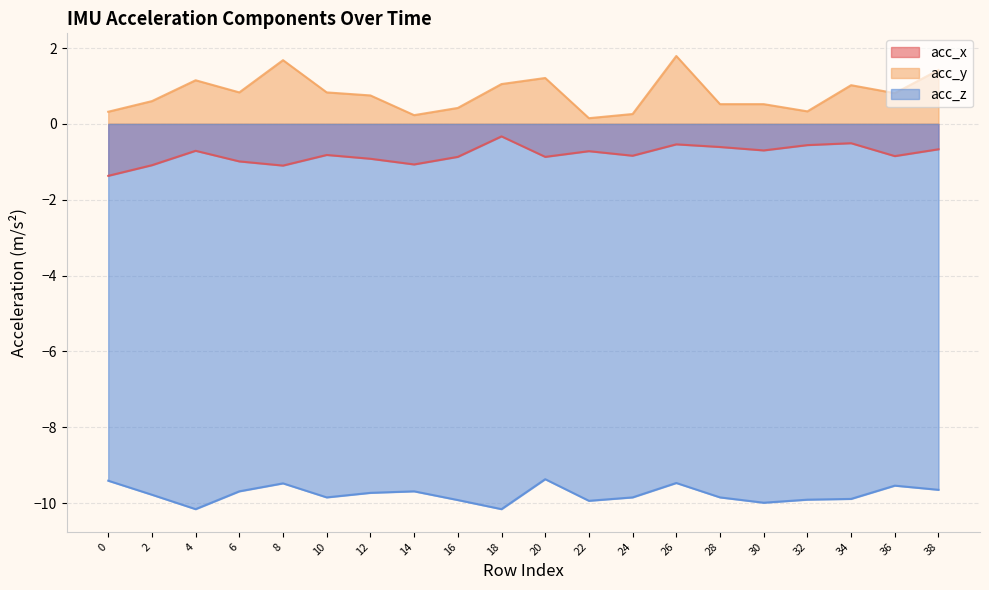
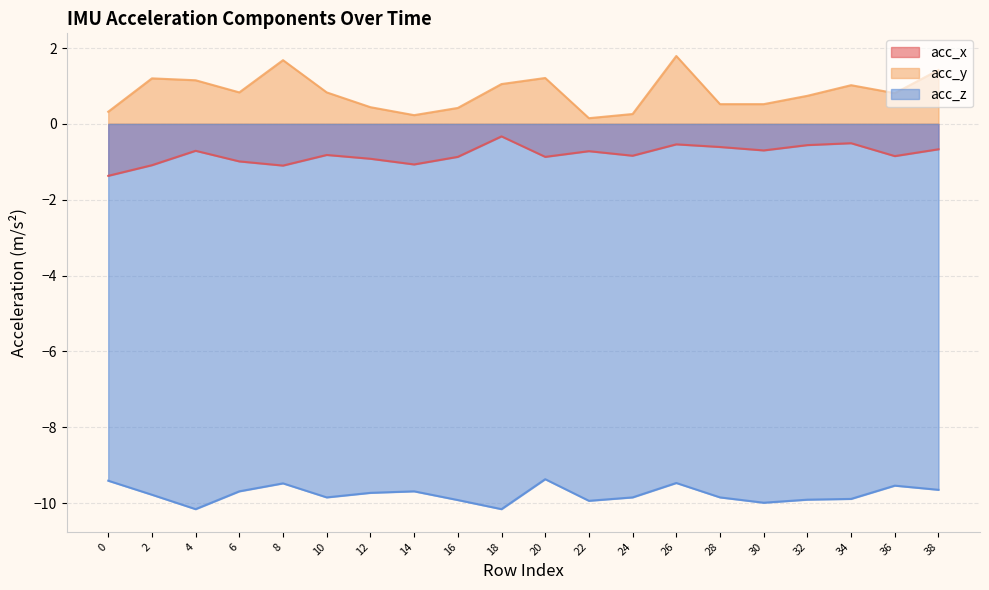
acc_y, 2: 0.6 -> 1.2
acc_y, 12: 0.8 -> 0.4
acc_y, 32: 0.3 -> 0.7
